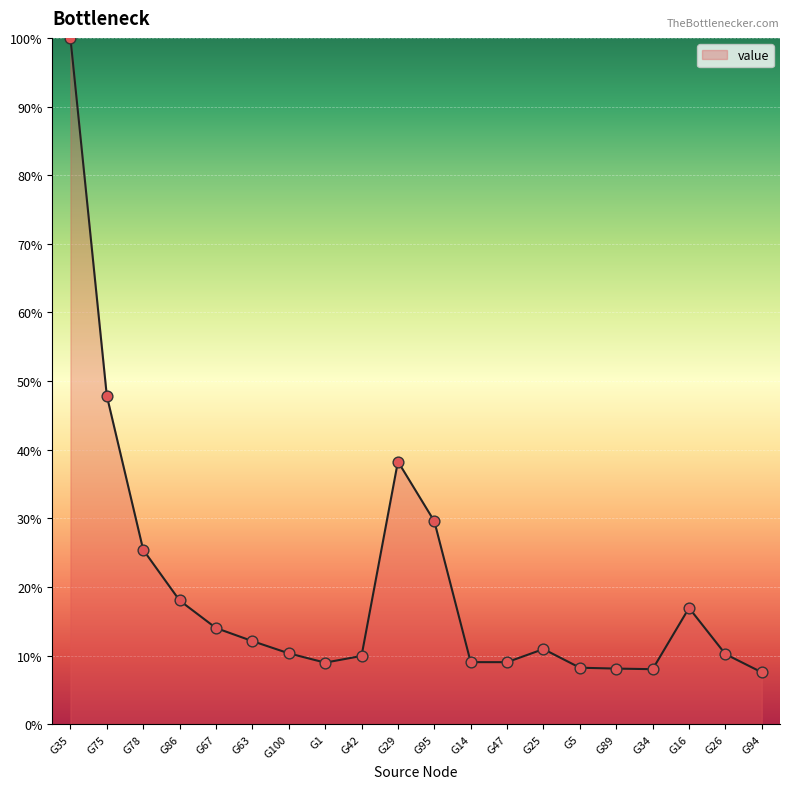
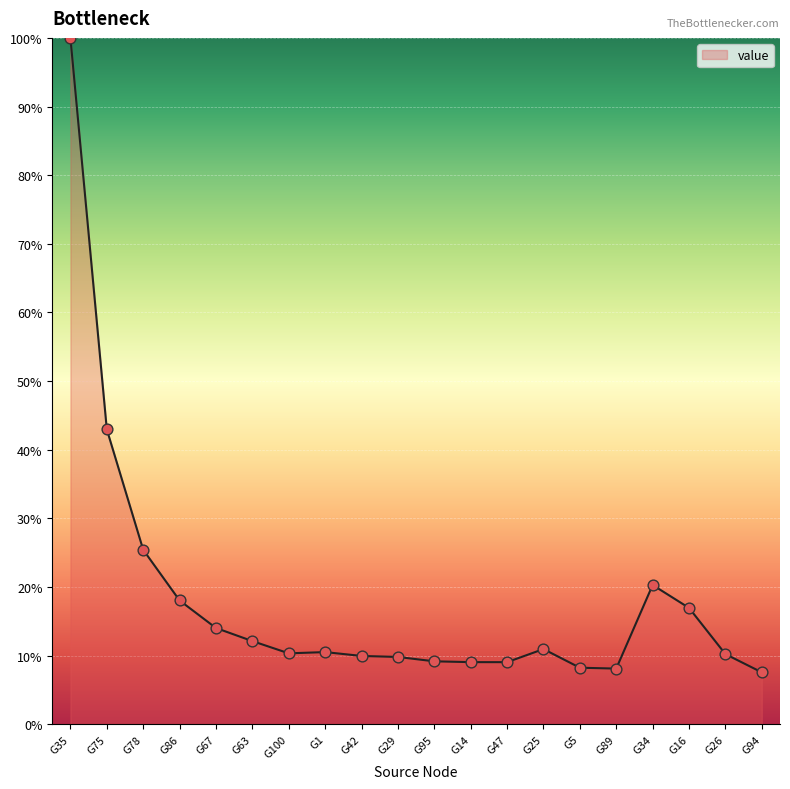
G75: 48% -> 43%
G1: 9% -> 11%
G29: 38% -> 10%
G95: 30% -> 9%
G34: 8% -> 20%
